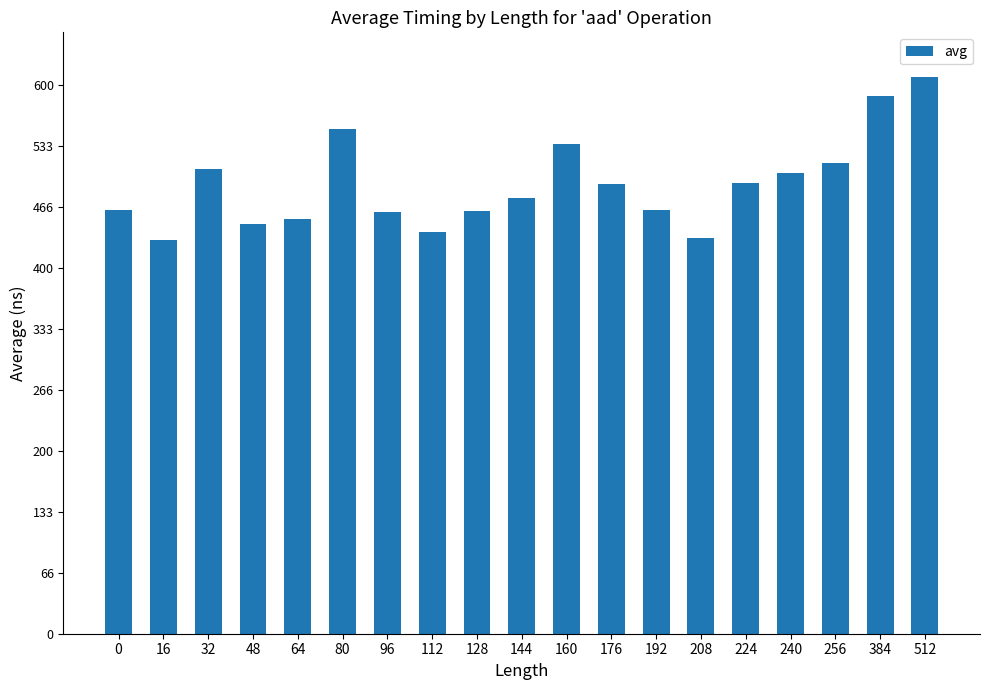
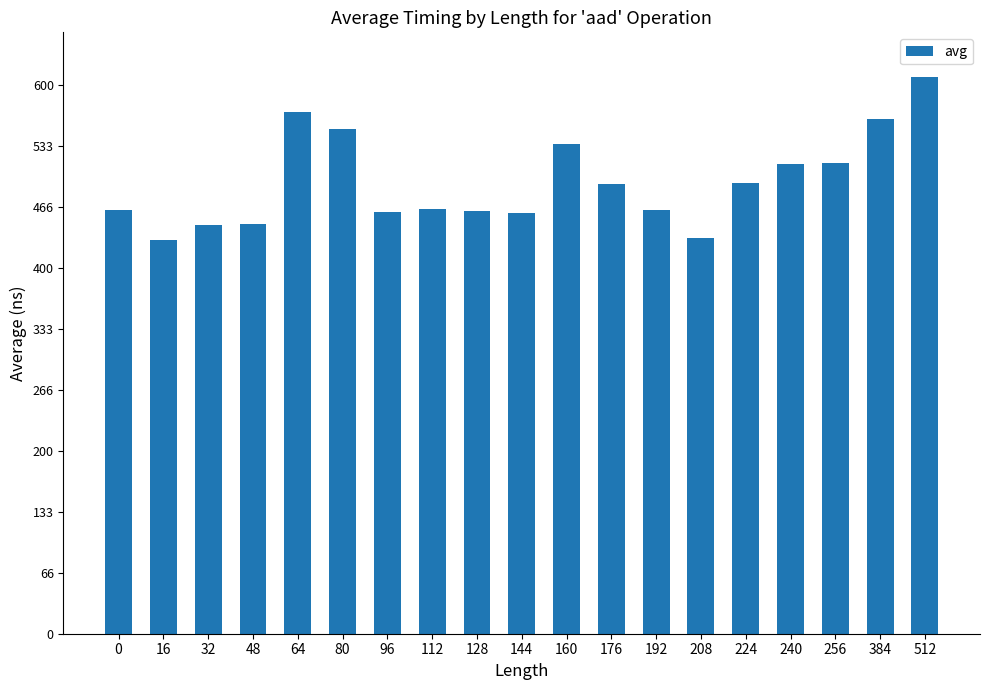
32: 510 -> 450
64: 450 -> 570
112: 440 -> 460
144: 480 -> 460
240: 500 -> 510
384: 590 -> 560
